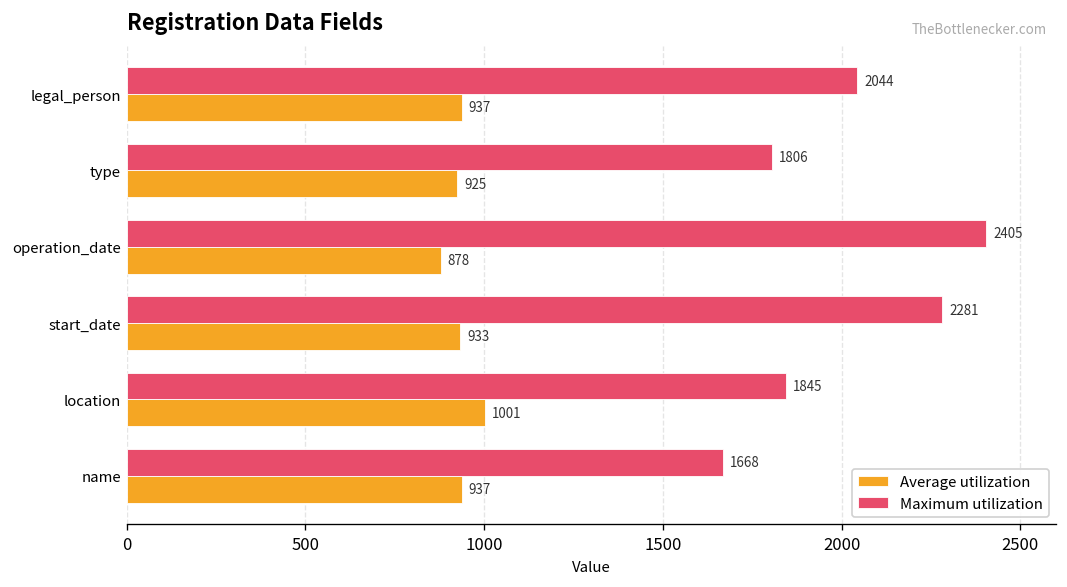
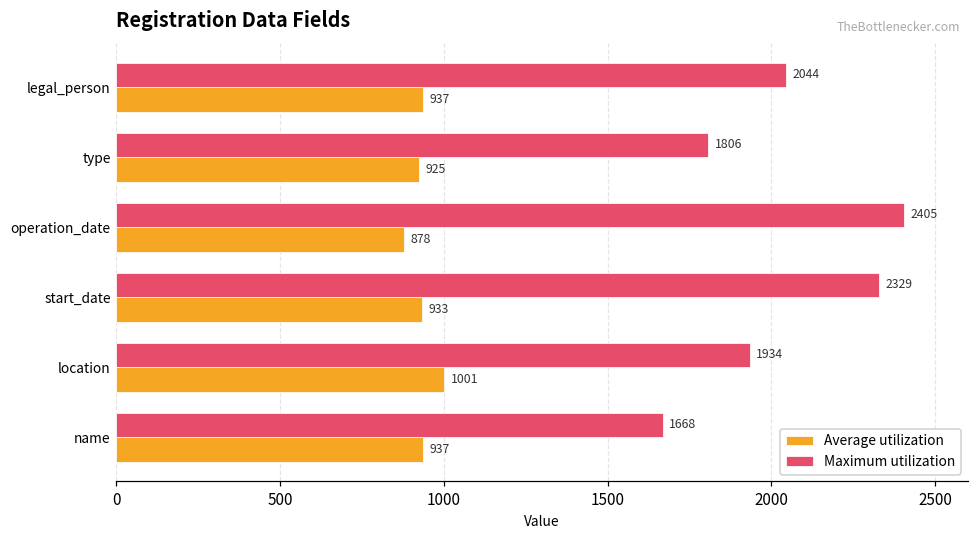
Maximum utilization, start_date: 2281 -> 2329
Maximum utilization, location: 1845 -> 1934
